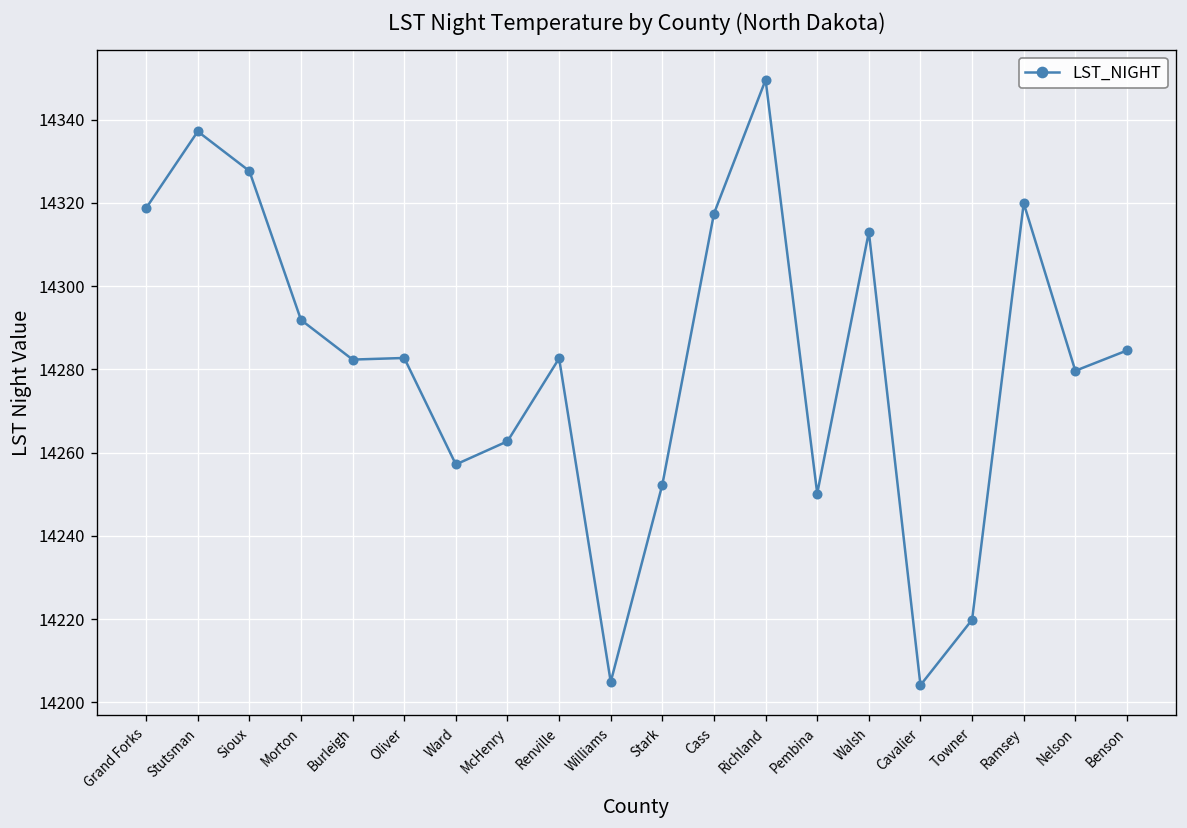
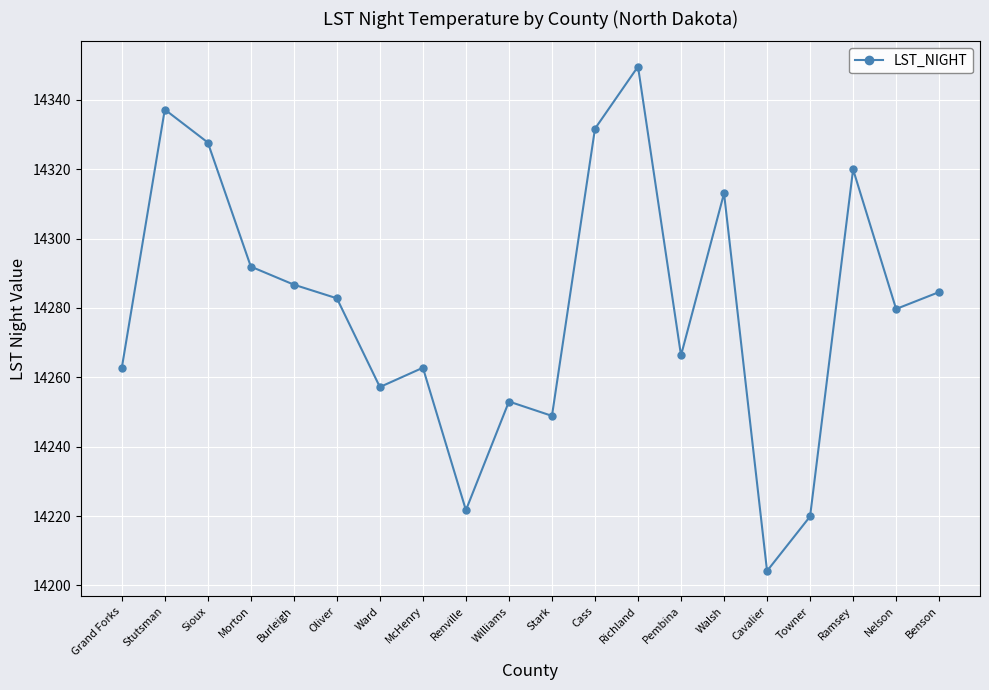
Grand Forks: 14319 -> 14263
Burleigh: 14282 -> 14287
Renville: 14283 -> 14222
Williams: 14205 -> 14253
Stark: 14252 -> 14249
Cass: 14317 -> 14332
Pembina: 14250 -> 14266
